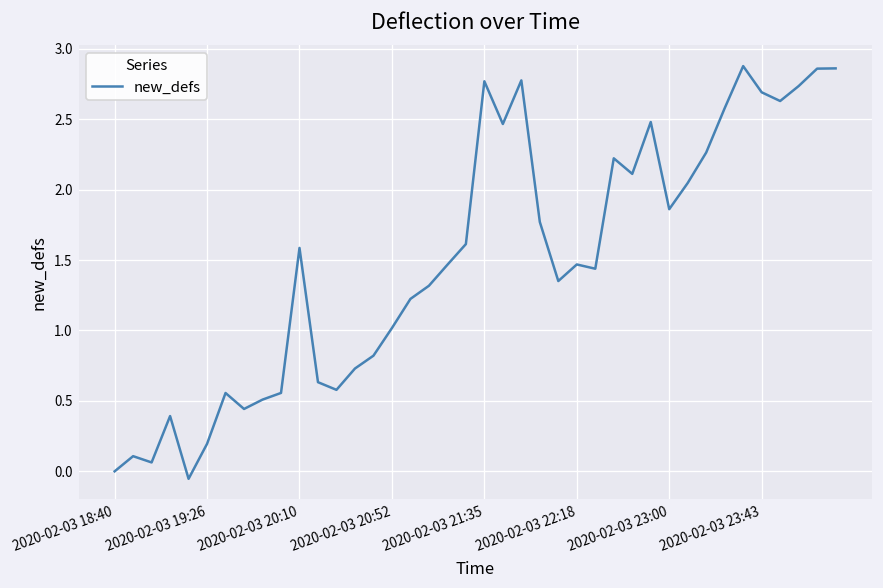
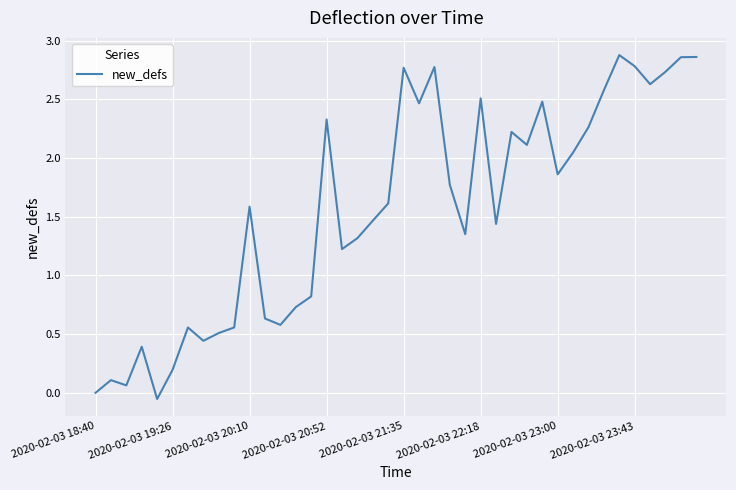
2020-02-03 20:52: 1.02 -> 2.33
2020-02-03 22:18: 1.47 -> 2.51
2020-02-03 23:43: 2.69 -> 2.78
